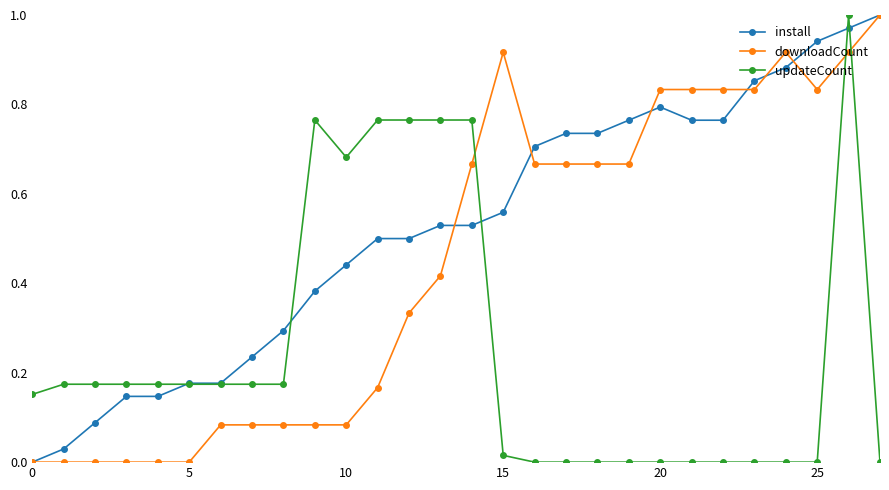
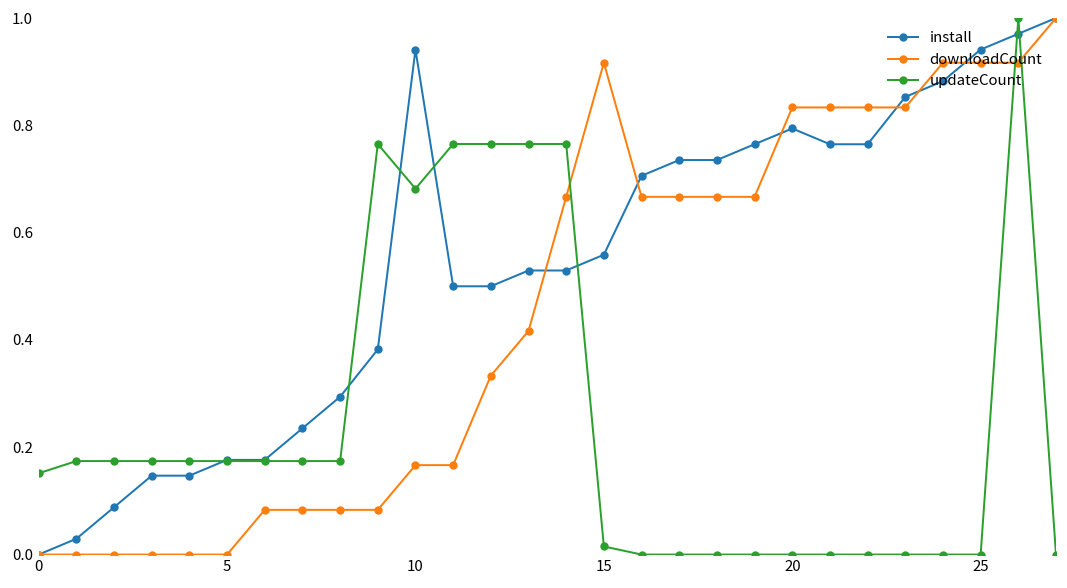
install, 10: 0.44 -> 0.94
downloadCount, 10: 0.08 -> 0.17
downloadCount, 25: 0.83 -> 0.92
